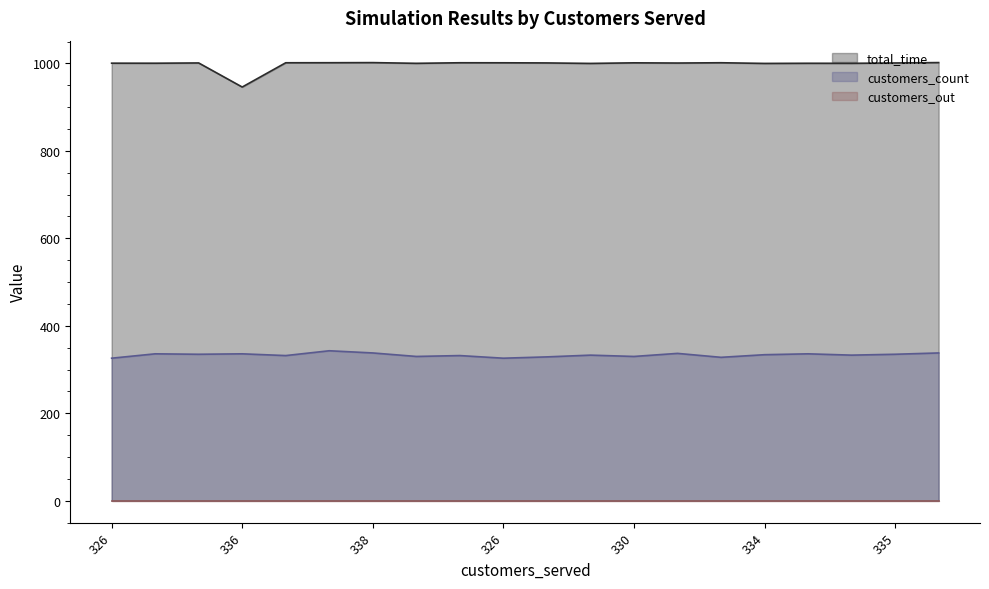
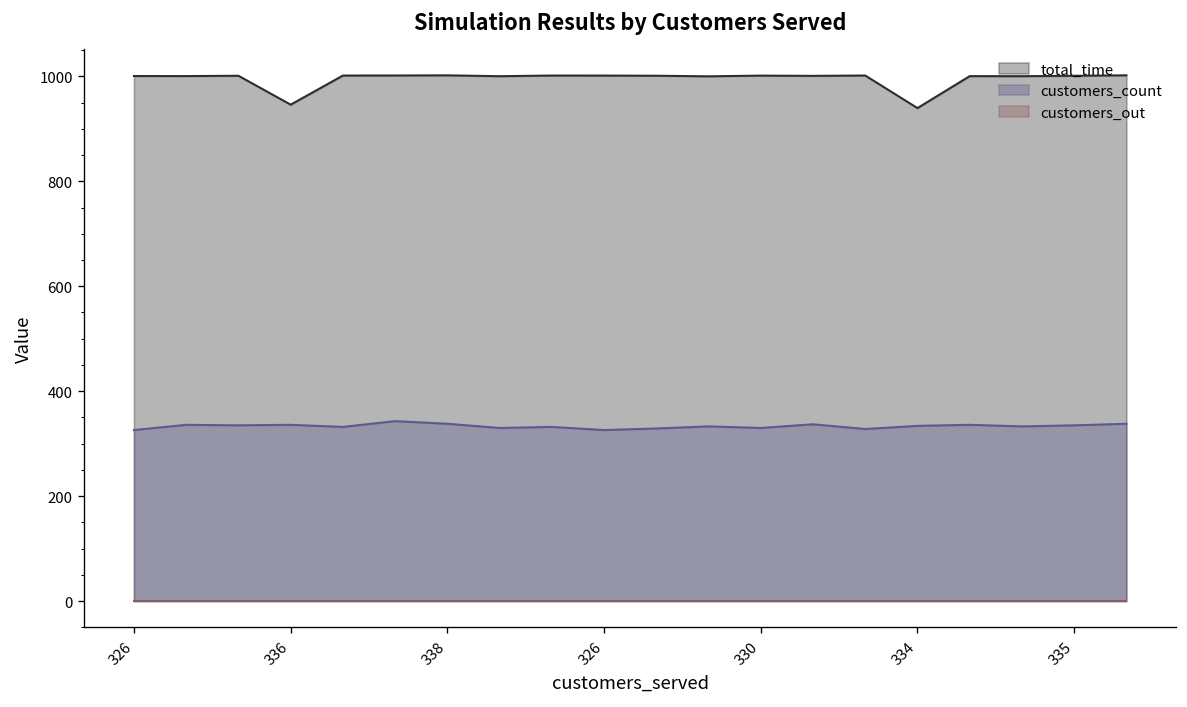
total_time, 334: 1000 -> 940
